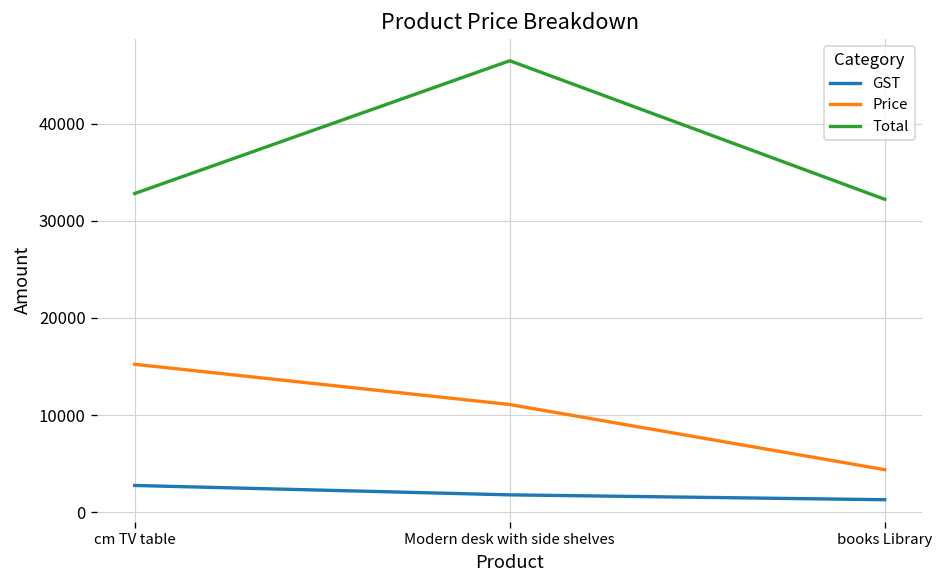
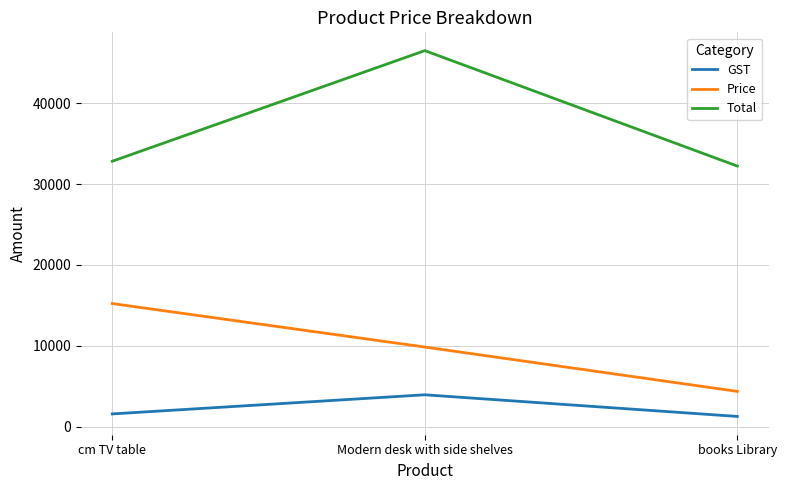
GST, cm TV table: 3000 -> 2000
GST, Modern desk with side shelves: 2000 -> 4000
Price, Modern desk with side shelves: 11000 -> 10000
